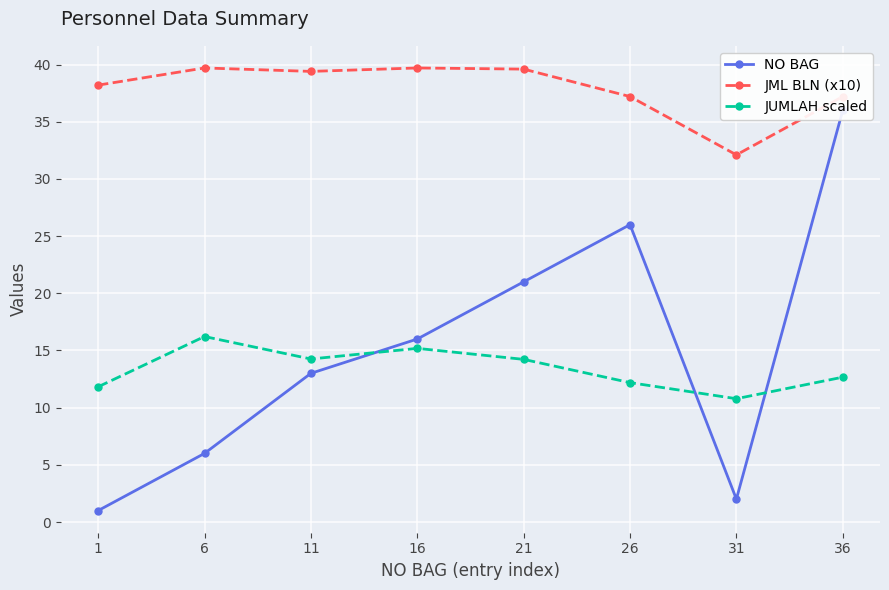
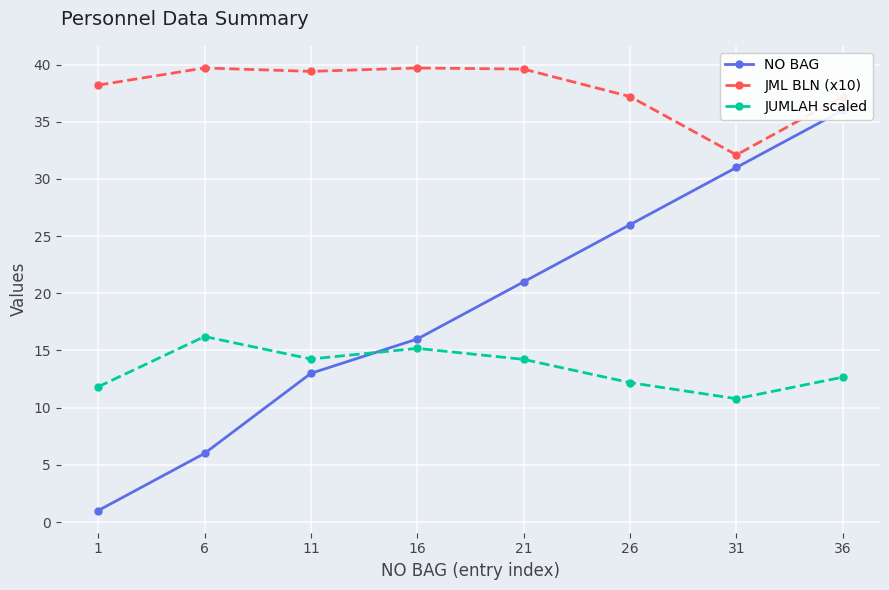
NO BAG, 31: 2 -> 31
